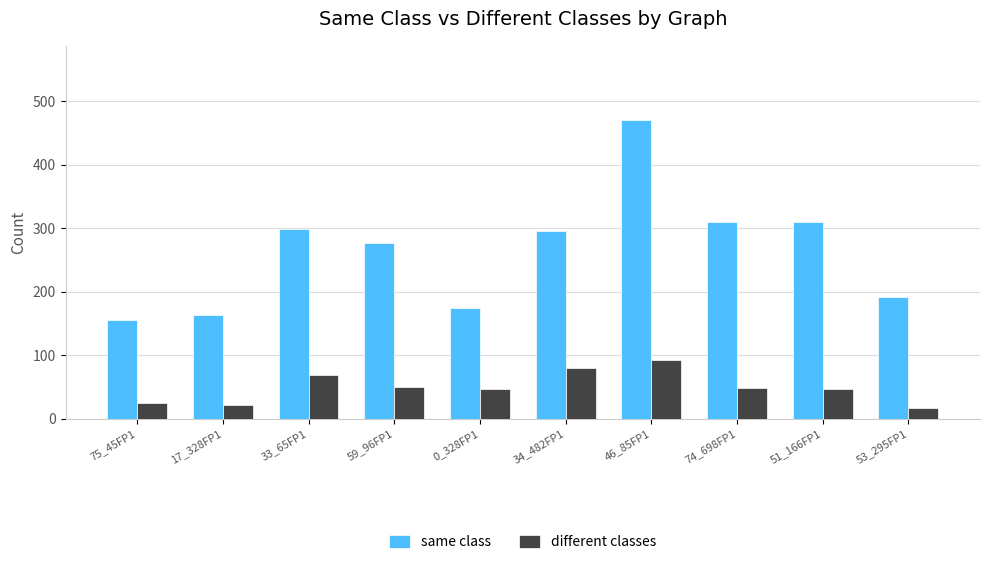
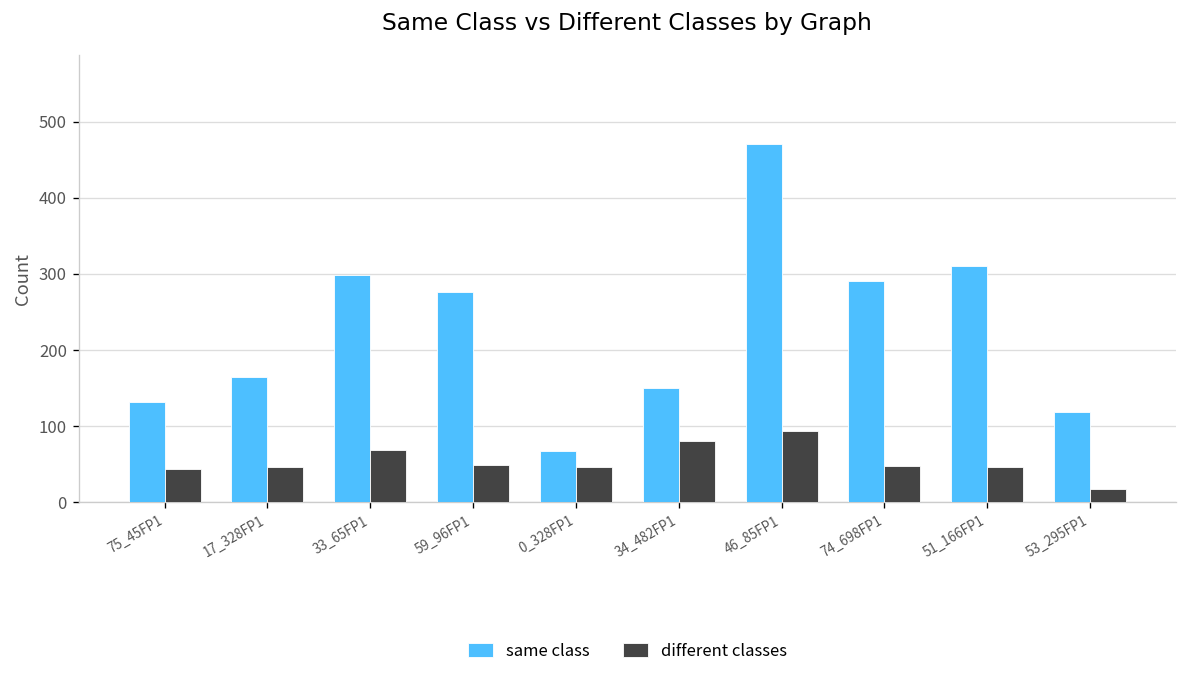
same class, 75_45FP1: 160 -> 130
different classes, 75_45FP1: 20 -> 40
different classes, 17_328FP1: 20 -> 50
same class, 0_328FP1: 180 -> 70
same class, 34_482FP1: 300 -> 150
same class, 74_698FP1: 310 -> 290
same class, 53_295FP1: 190 -> 120
